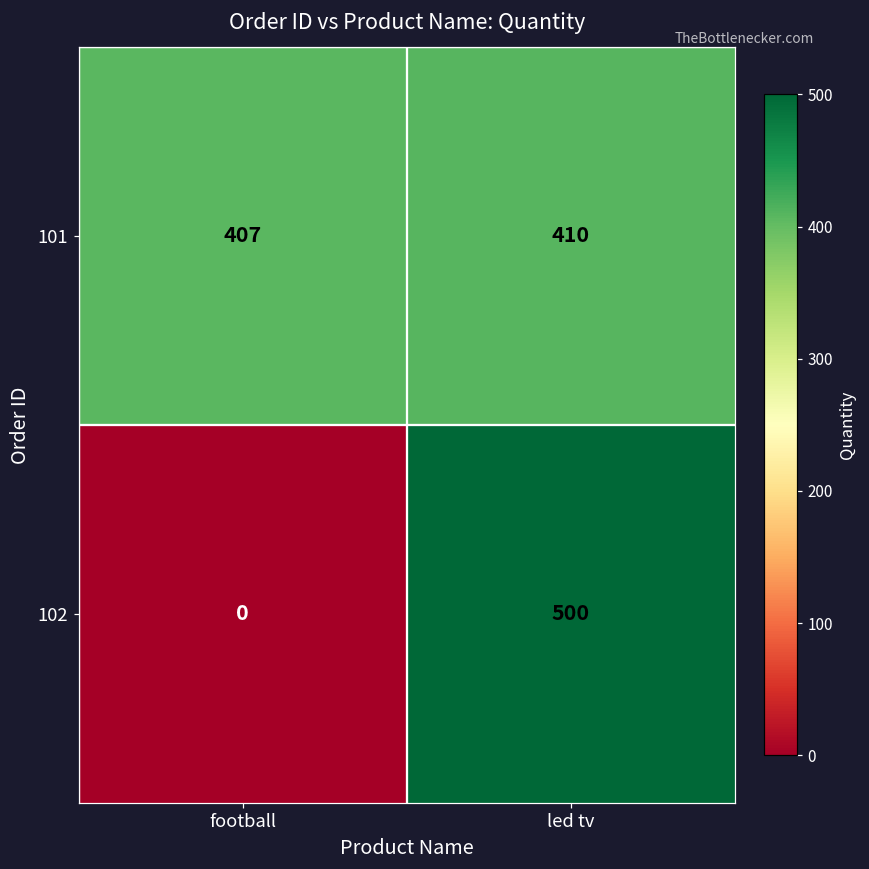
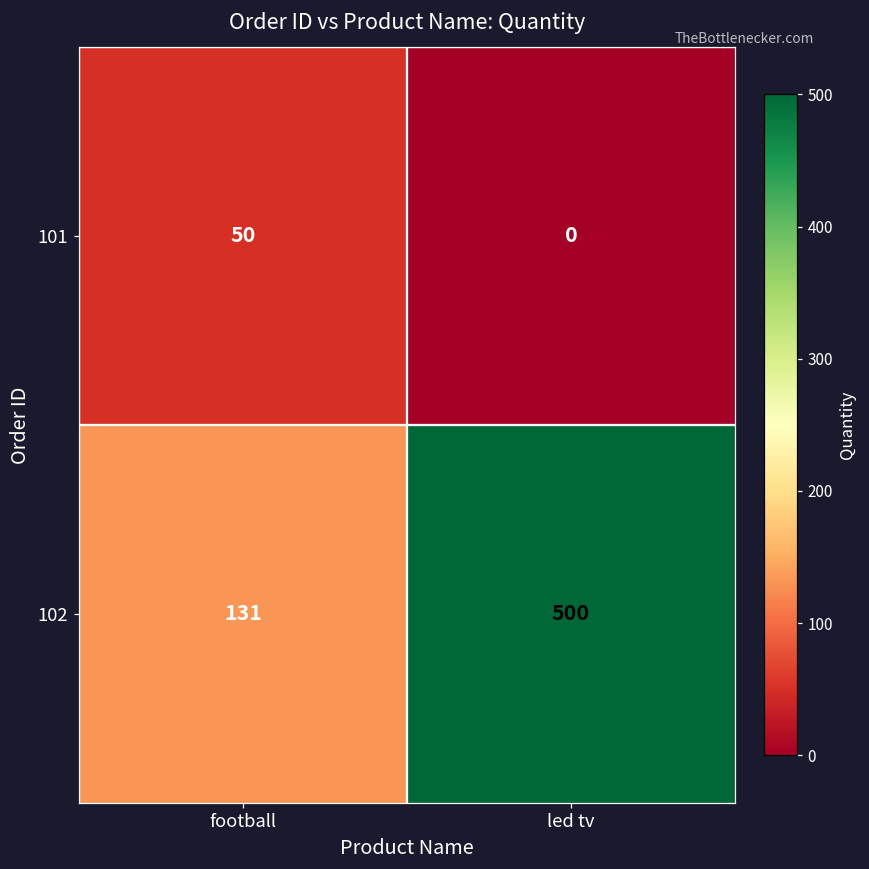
101, football: 407 -> 50
101, led tv: 410 -> 0
102, football: 0 -> 131
